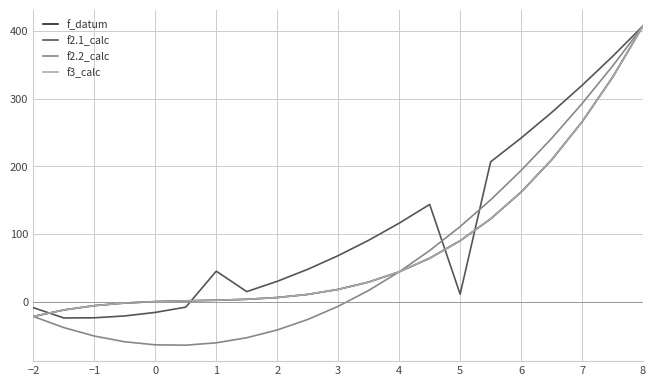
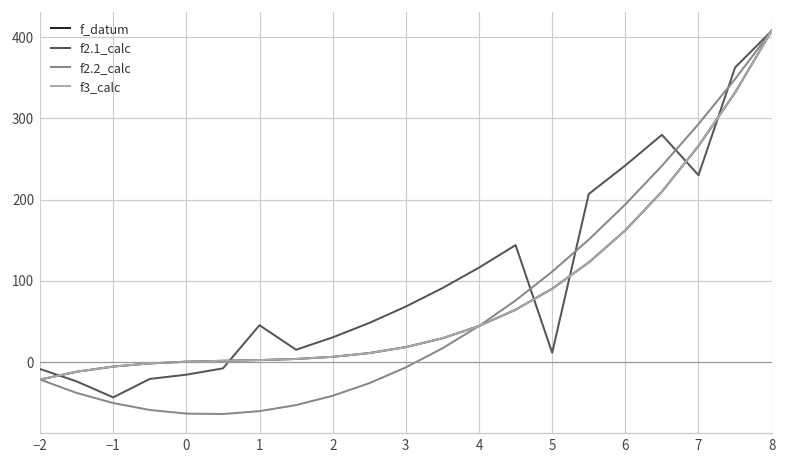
f2.1_calc, −1: -20 -> -40
f2.1_calc, 7: 320 -> 230
